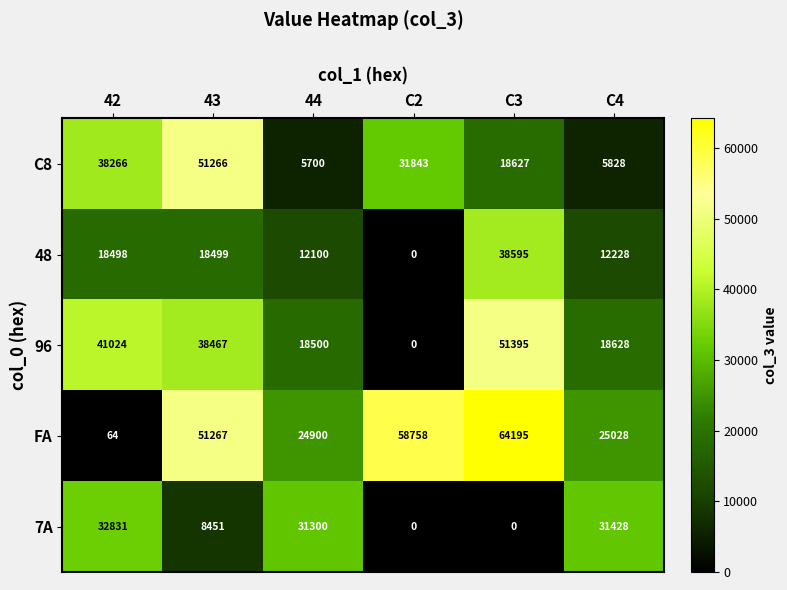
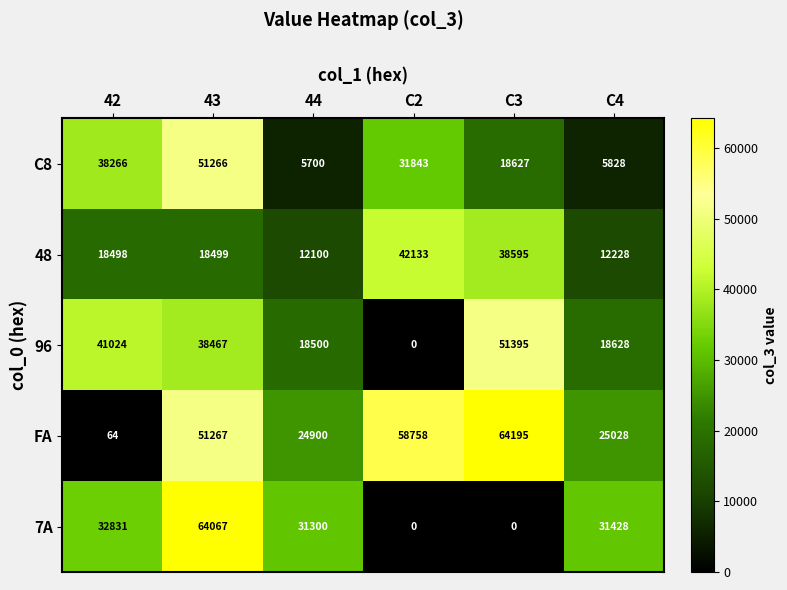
48, C2: 0 -> 42133
7A, 43: 8451 -> 64067
